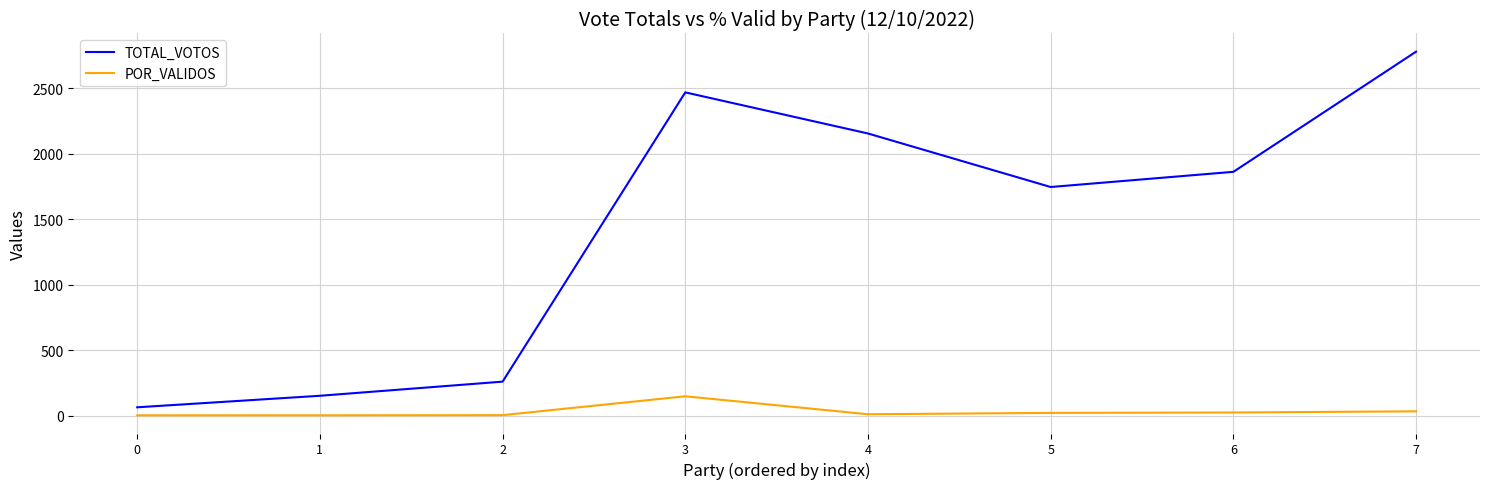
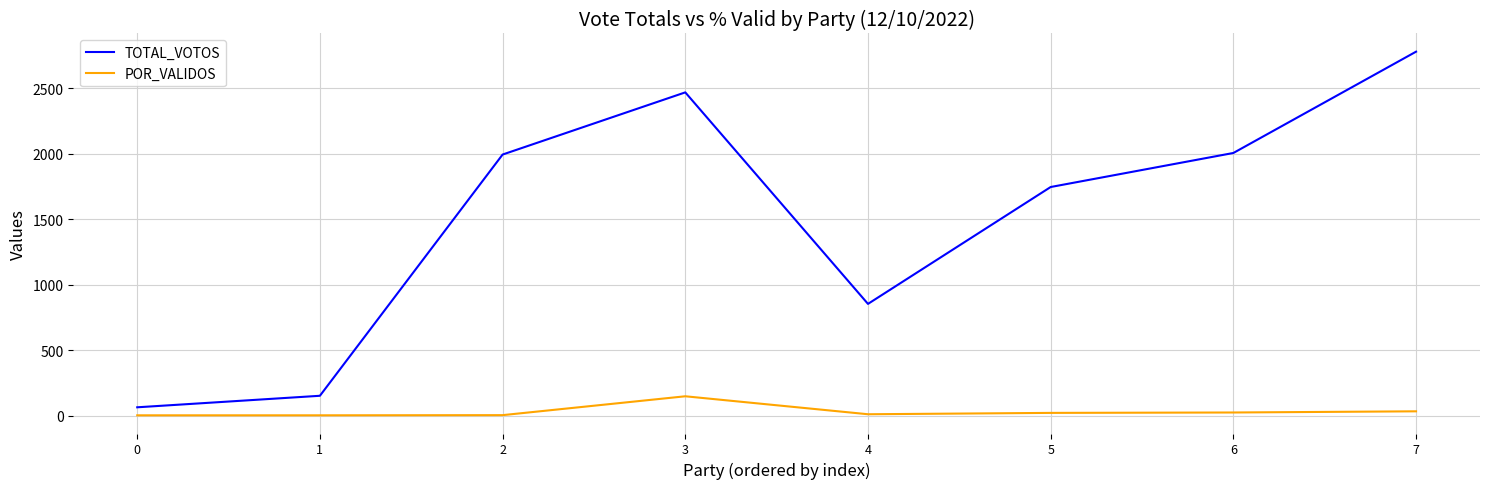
TOTAL_VOTOS, 2: 260 -> 1990
TOTAL_VOTOS, 4: 2160 -> 850
TOTAL_VOTOS, 6: 1860 -> 2010
